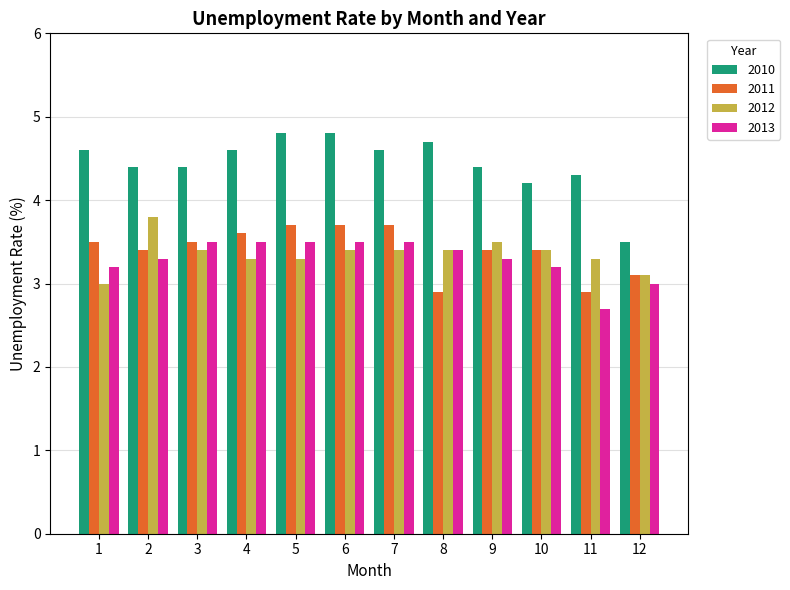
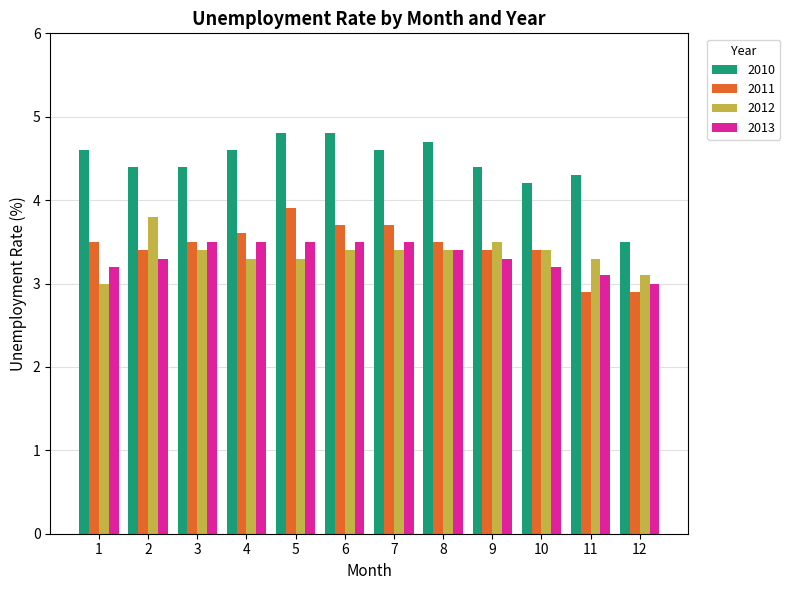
2011, 5: 3.7 -> 3.9
2011, 8: 2.9 -> 3.5
2013, 11: 2.7 -> 3.1
2011, 12: 3.1 -> 2.9
